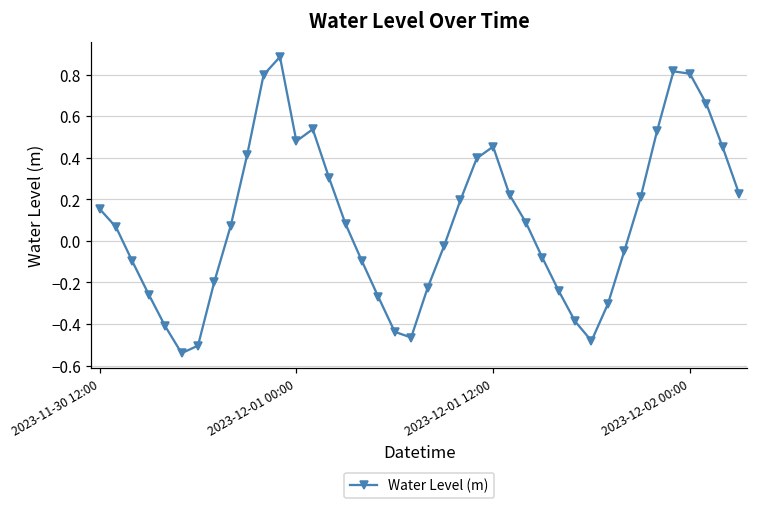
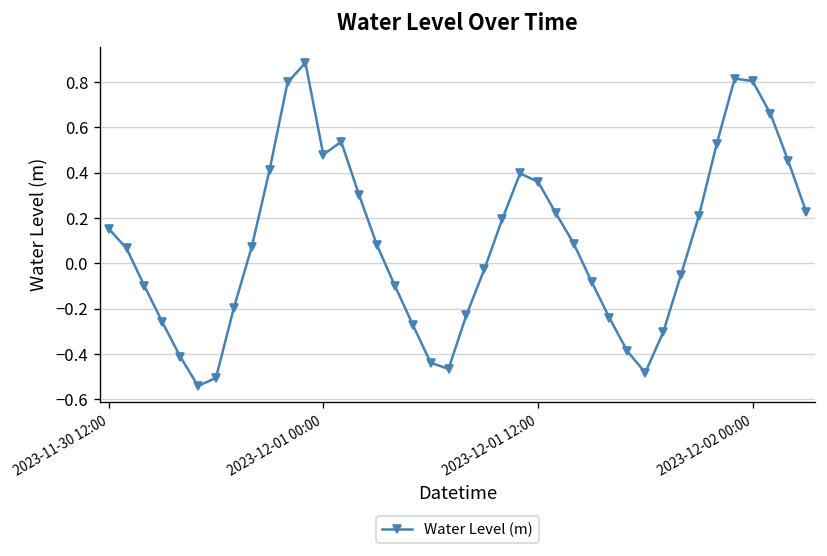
2023-12-01 12:00: 0.45 -> 0.36
